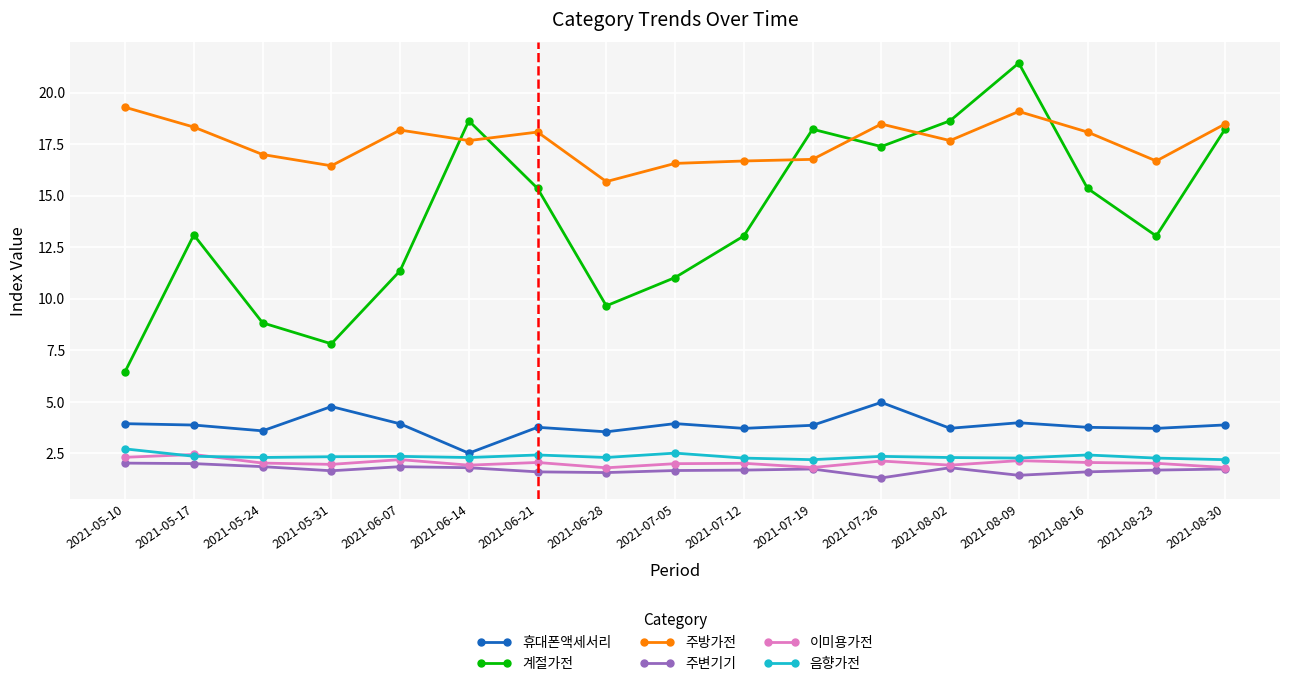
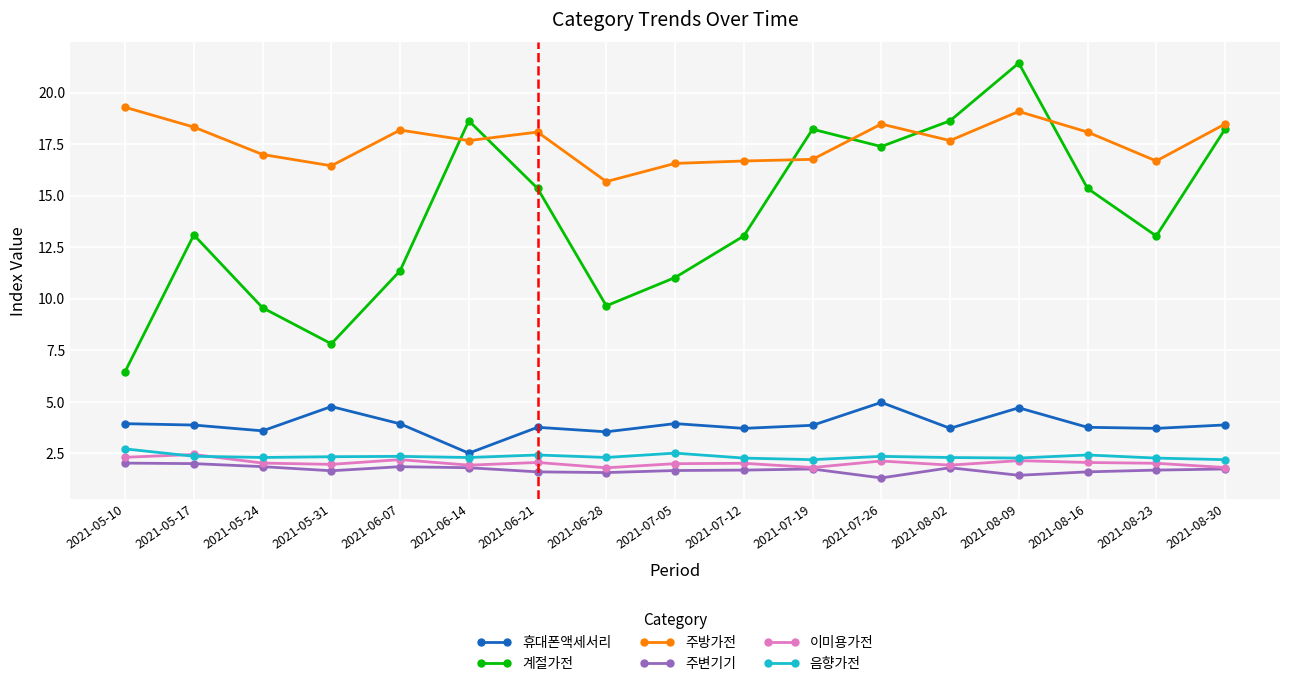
계절가전, 2021-05-24: 8.8 -> 9.6
휴대폰액세서리, 2021-08-09: 4.0 -> 4.7
